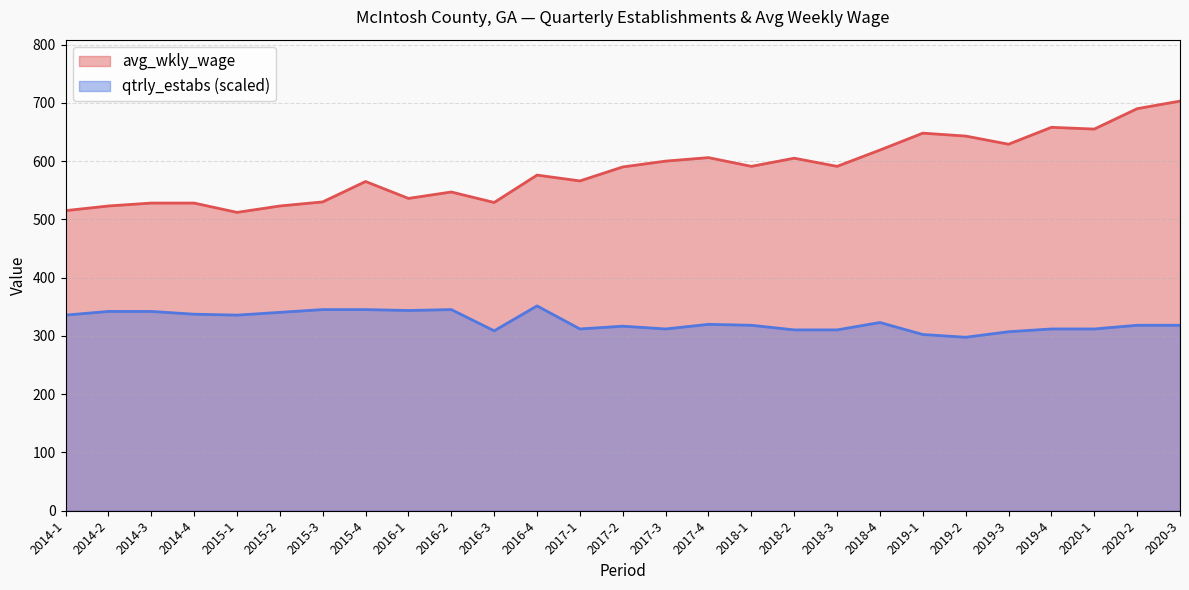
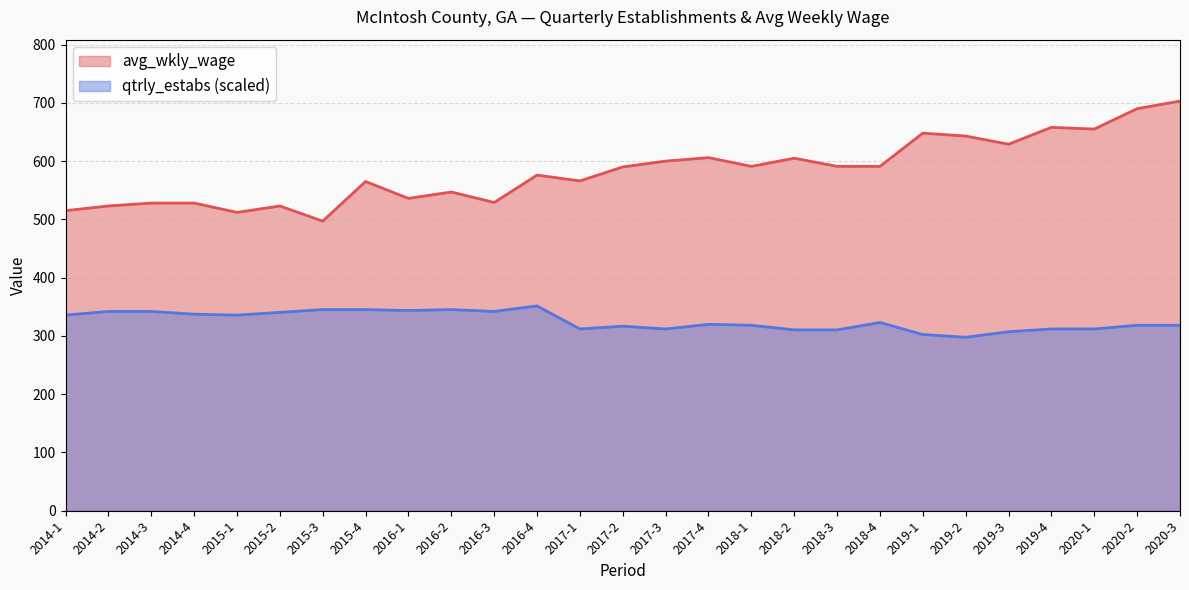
avg_wkly_wage, 2015-3: 530 -> 500
qtrly_estabs (scaled), 2016-3: 310 -> 340
avg_wkly_wage, 2018-4: 620 -> 590
